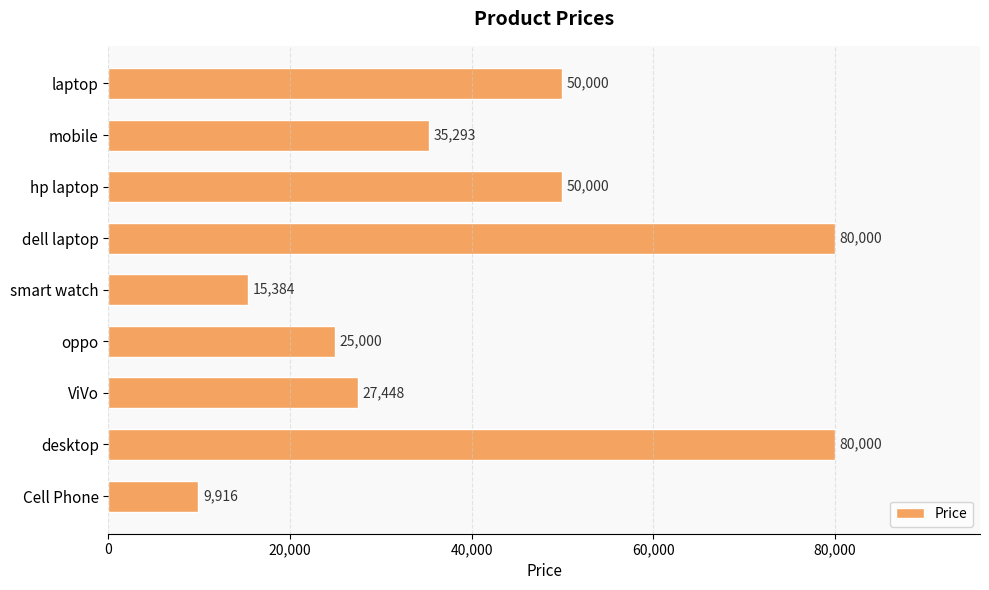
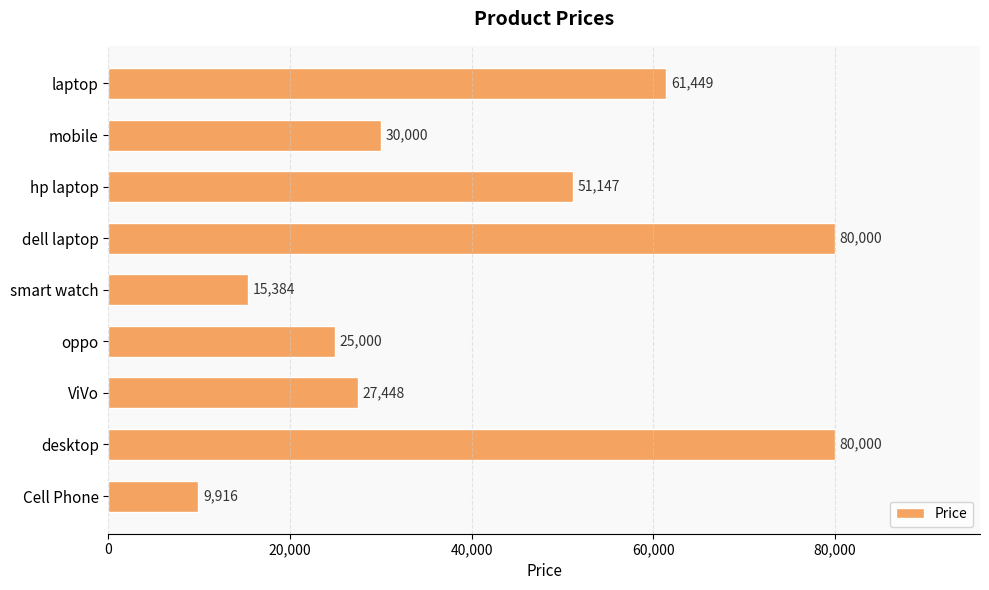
laptop: 50,000 -> 61,449
mobile: 35,293 -> 30,000
hp laptop: 50,000 -> 51,147
